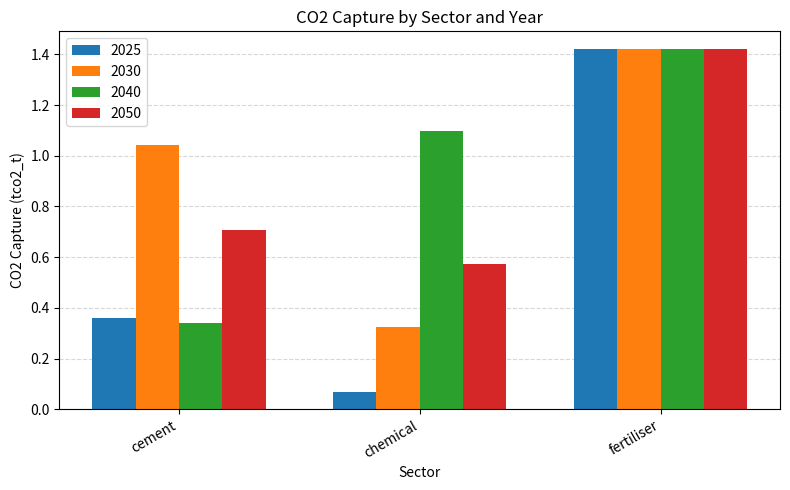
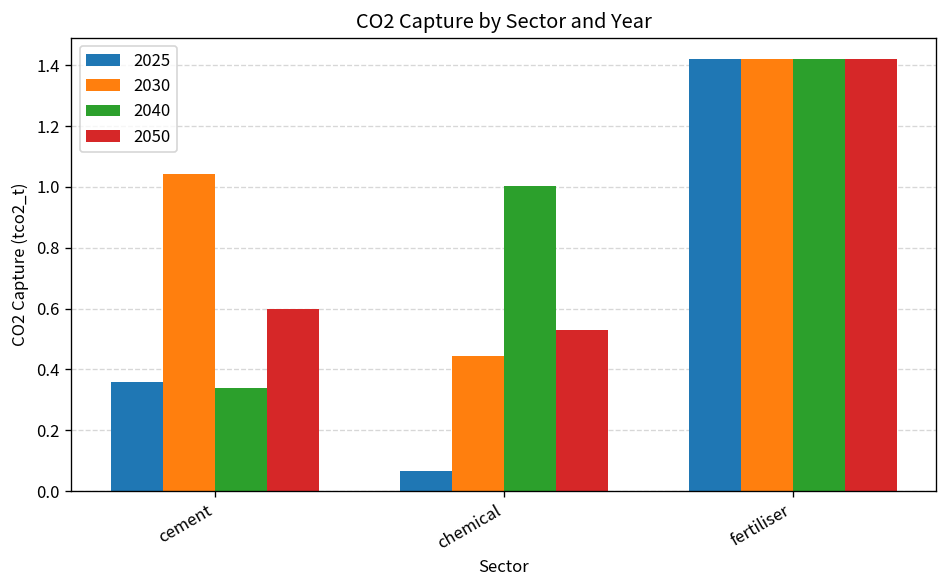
2050, cement: 0.71 -> 0.60
2030, chemical: 0.33 -> 0.44
2040, chemical: 1.10 -> 1.00
2050, chemical: 0.57 -> 0.53
